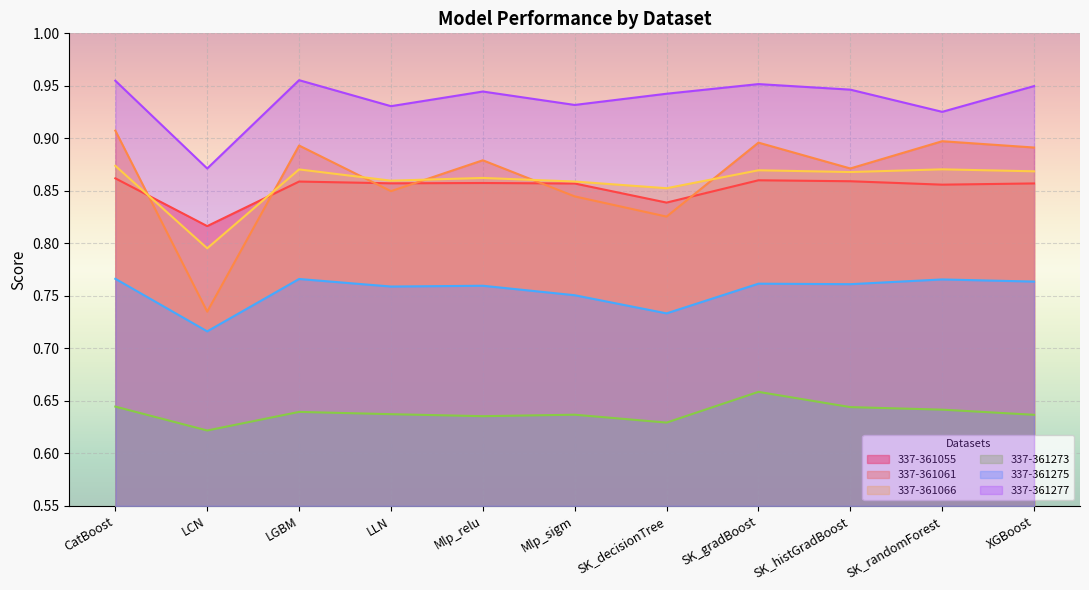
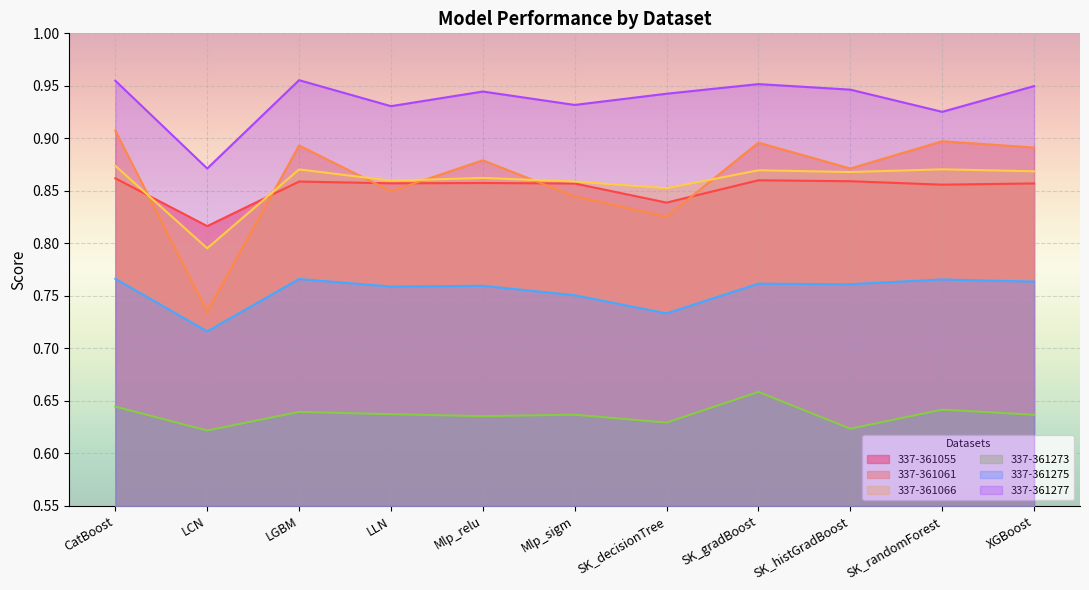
337-361273, SK_histGradBoost: 0.644 -> 0.624
